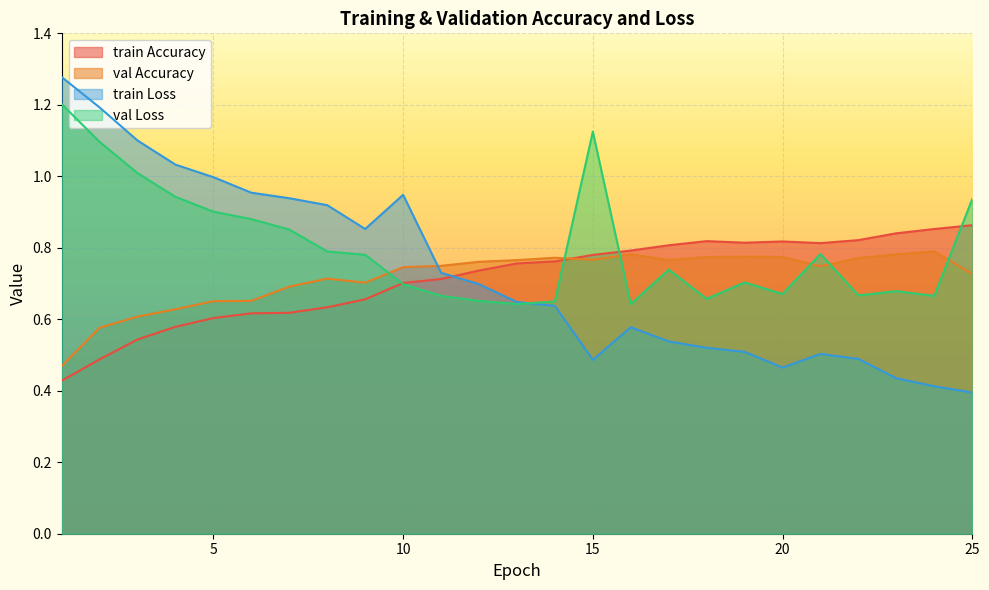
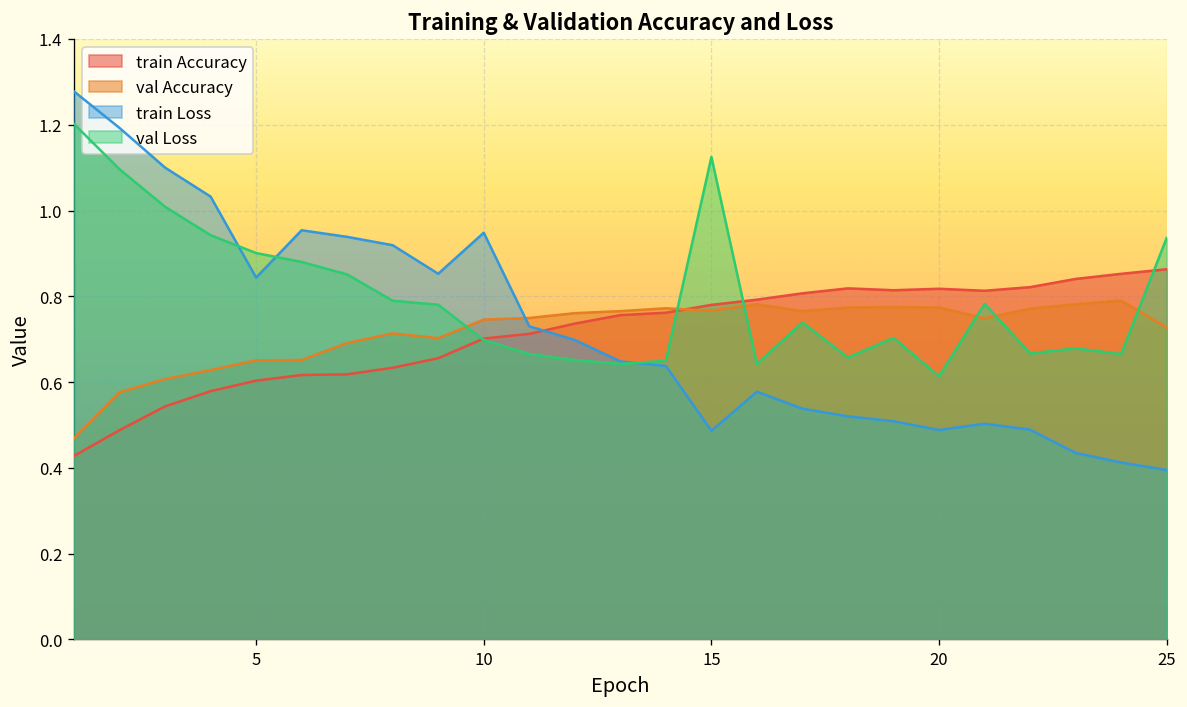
train Loss, 5: 1.00 -> 0.84
train Loss, 20: 0.46 -> 0.49
val Loss, 20: 0.67 -> 0.61
